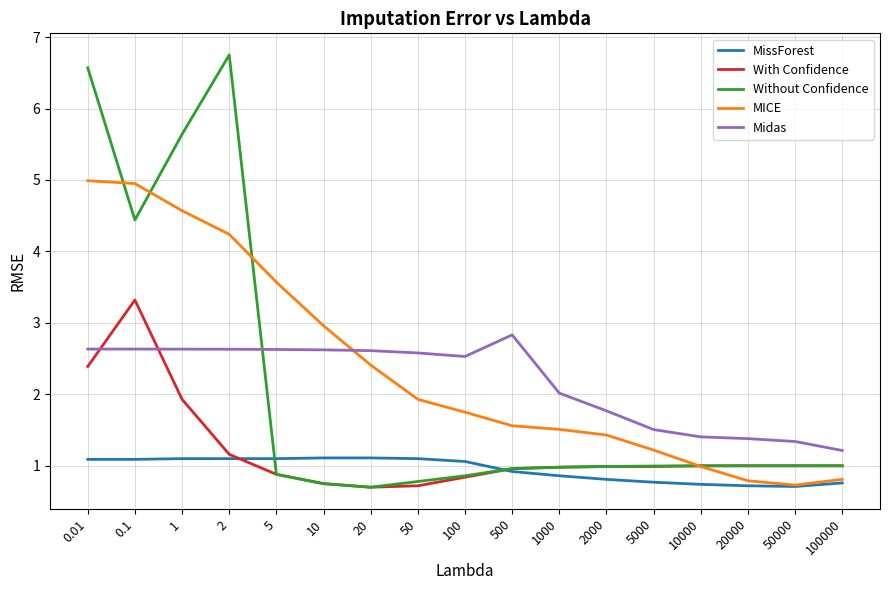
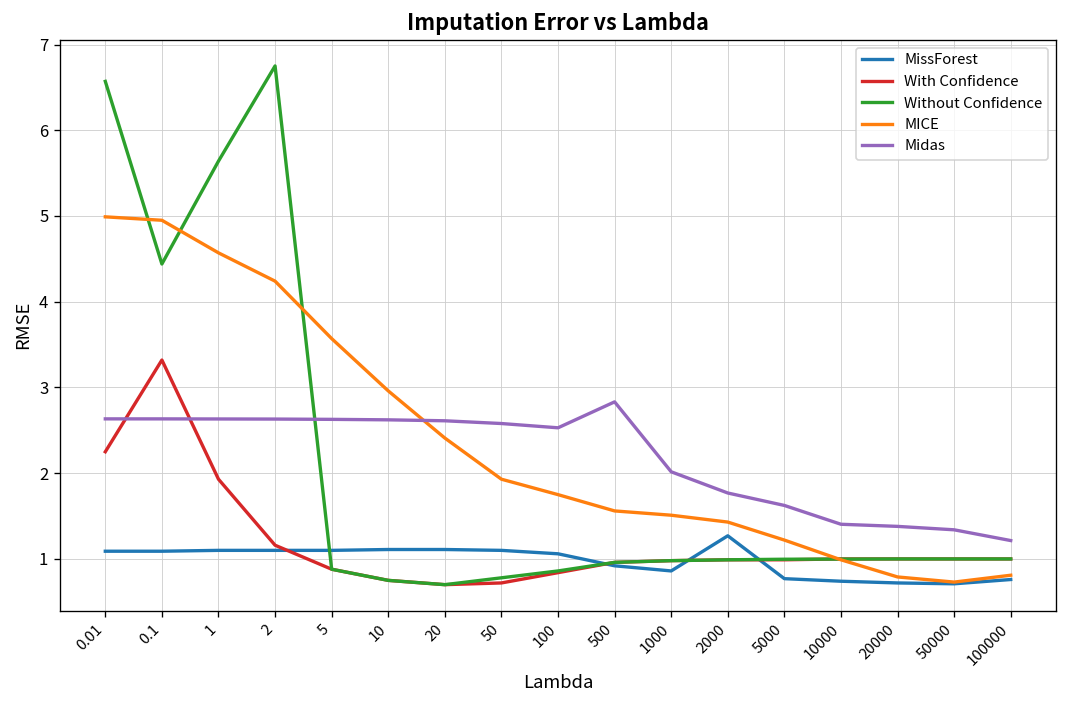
With Confidence, 0.01: 2.4 -> 2.3
MissForest, 2000: 0.8 -> 1.3
Midas, 5000: 1.5 -> 1.6
